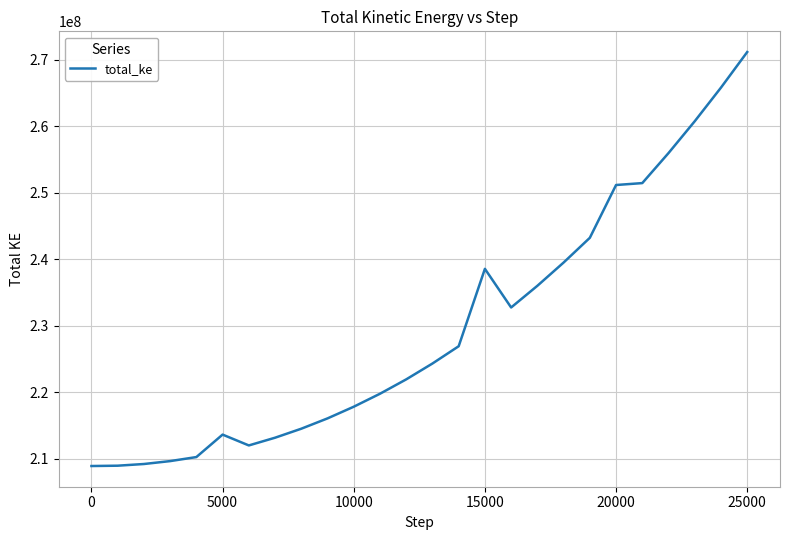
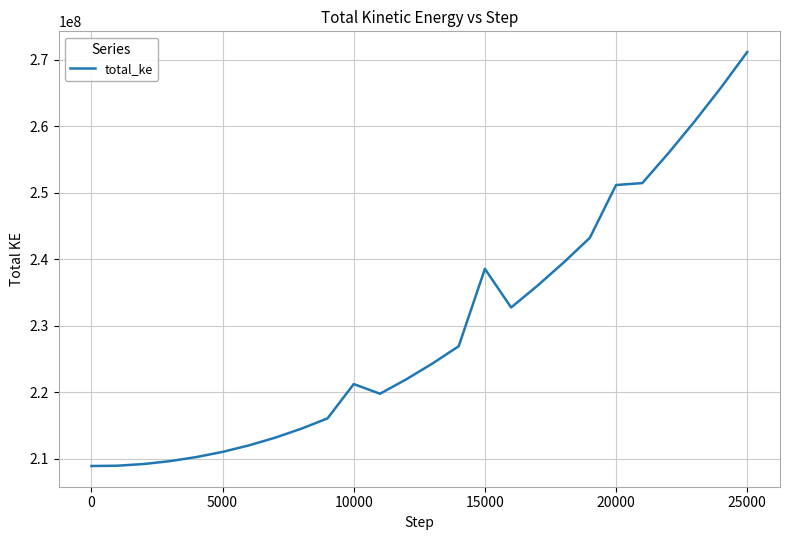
5000: 214000000 -> 211000000
10000: 218000000 -> 221000000
